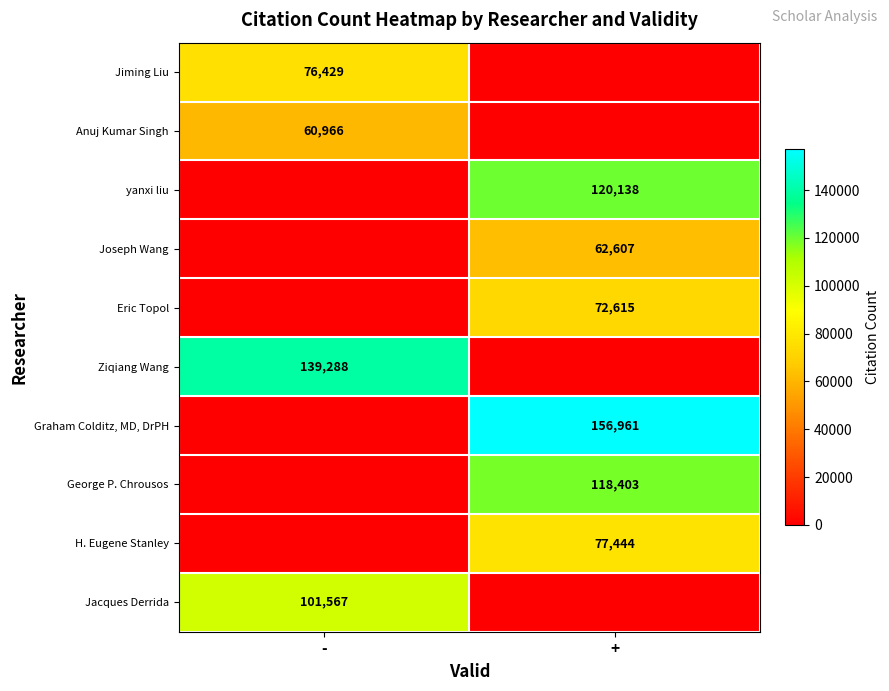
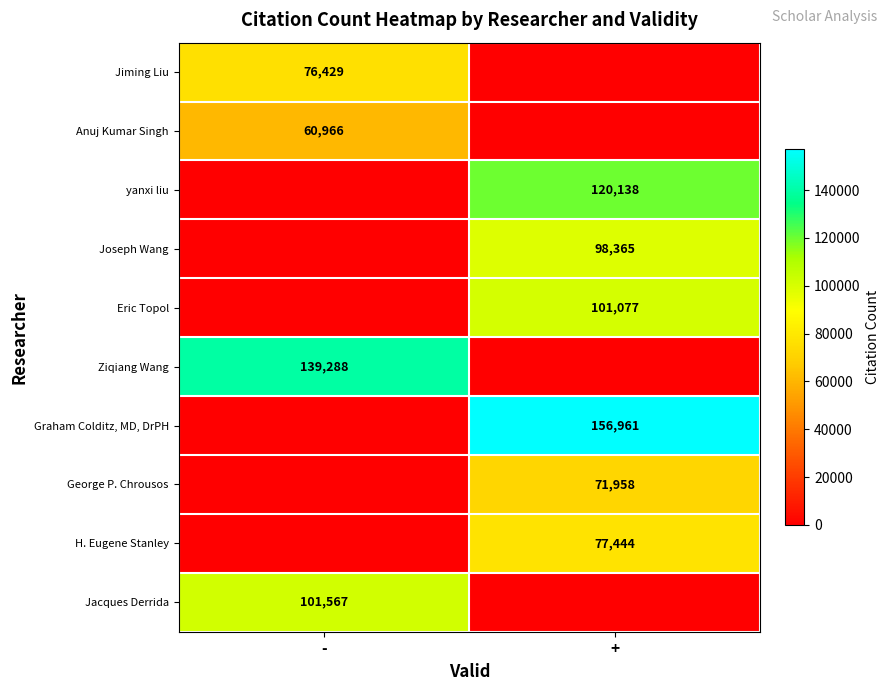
Joseph Wang, +: 62,607 -> 98,365
Eric Topol, +: 72,615 -> 101,077
George P. Chrousos, +: 118,403 -> 71,958
